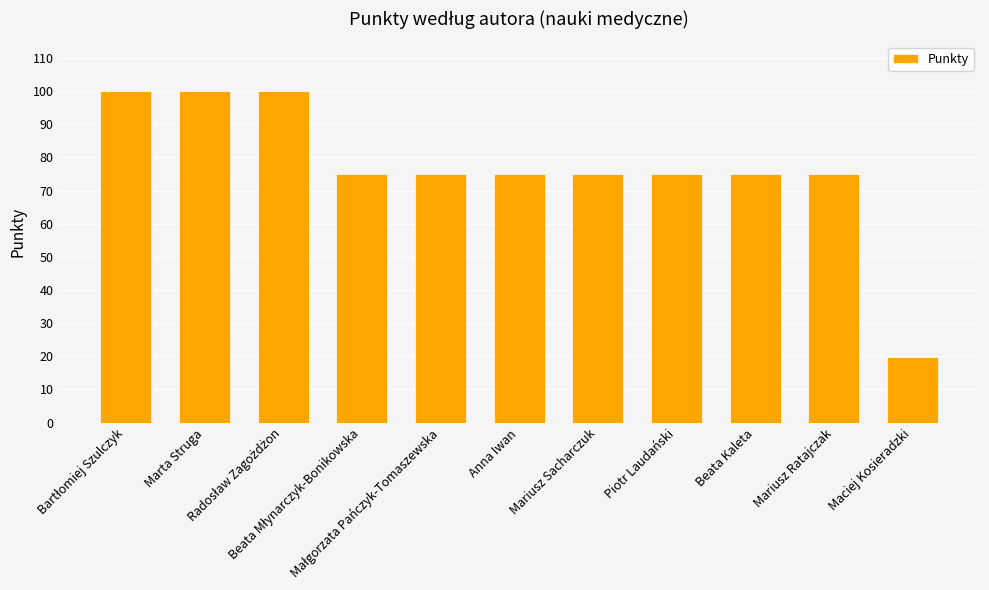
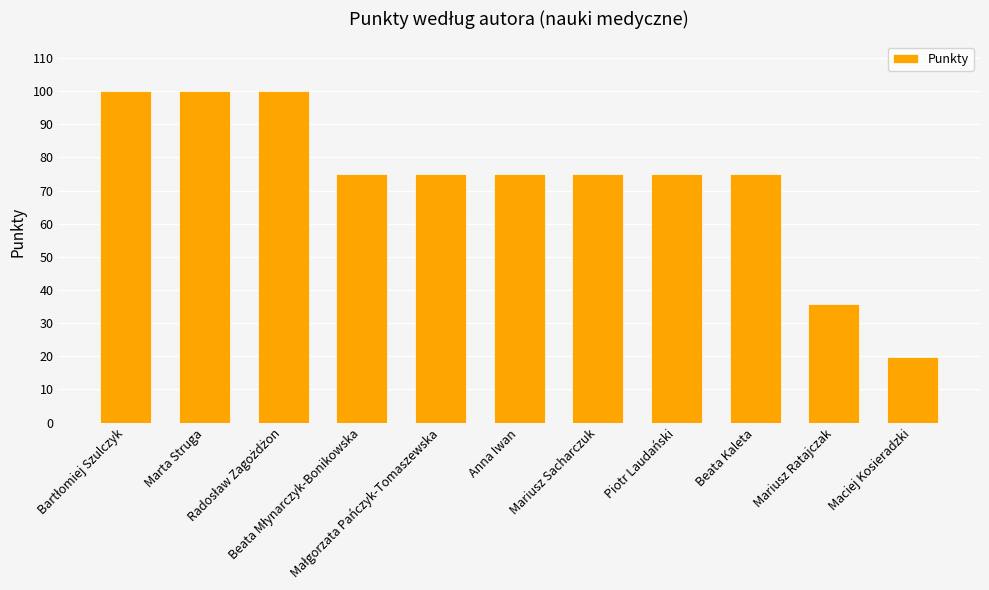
Mariusz Ratajczak: 75 -> 36
